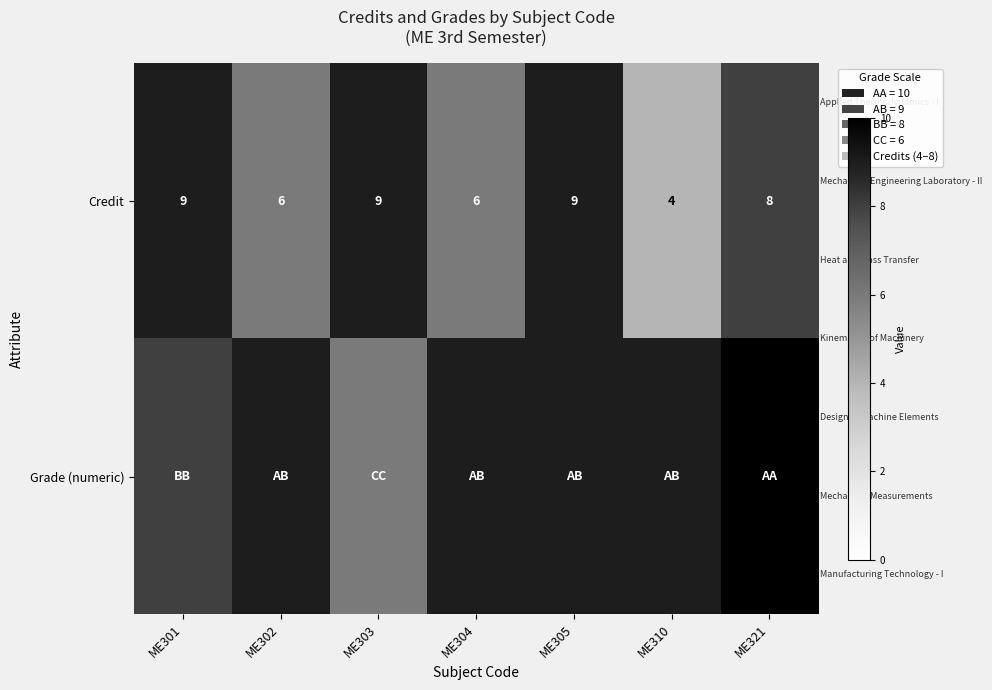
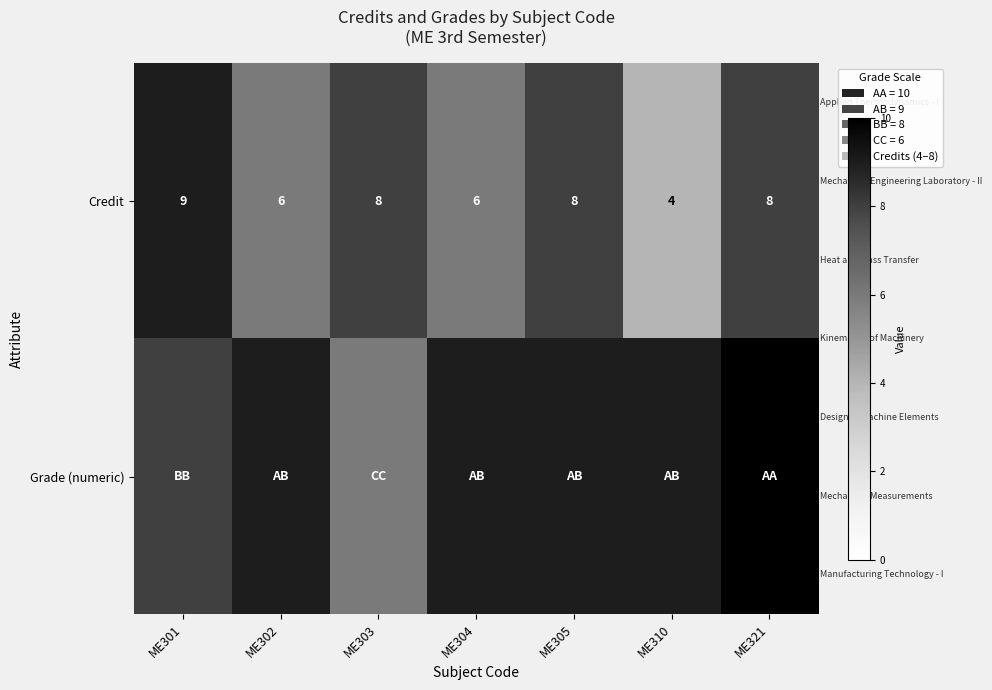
Credit, ME303: 9 -> 8
Credit, ME305: 9 -> 8
